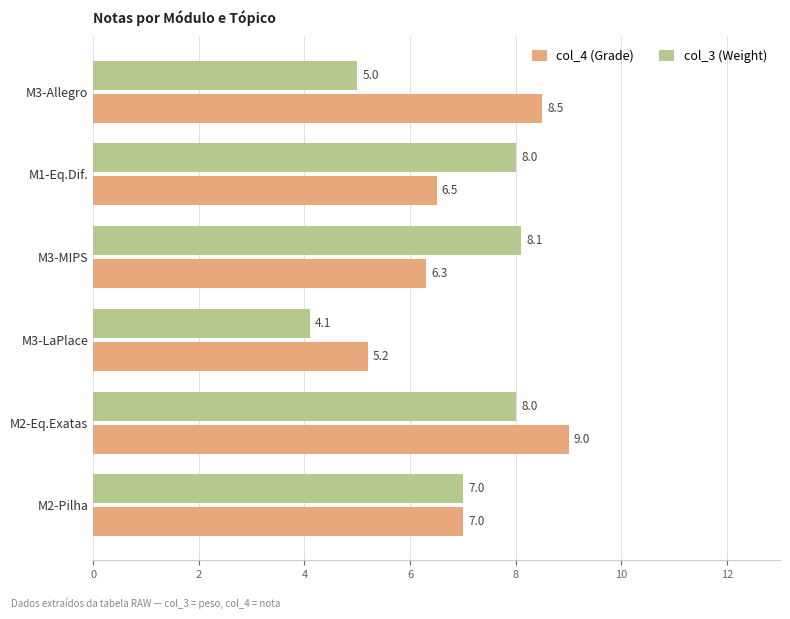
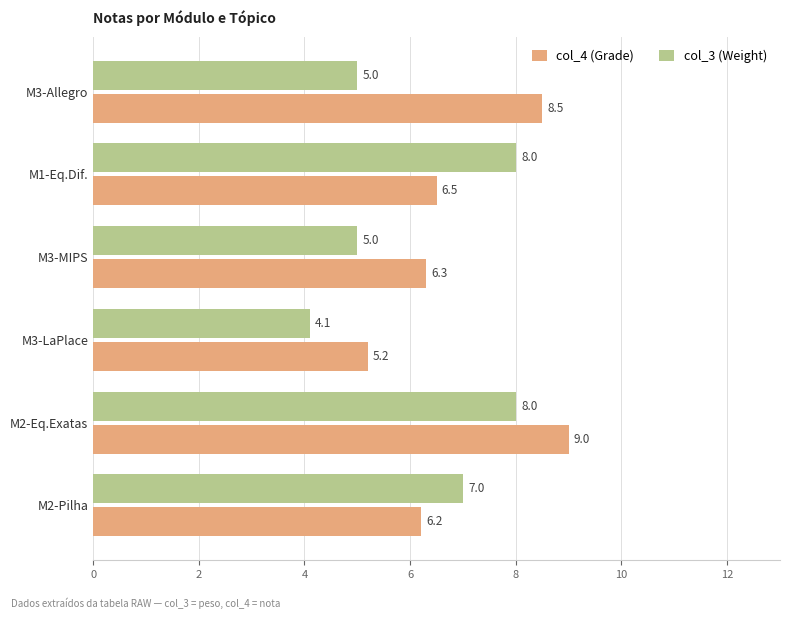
col_3 (Weight), M3-MIPS: 8.1 -> 5.0
col_4 (Grade), M2-Pilha: 7.0 -> 6.2
